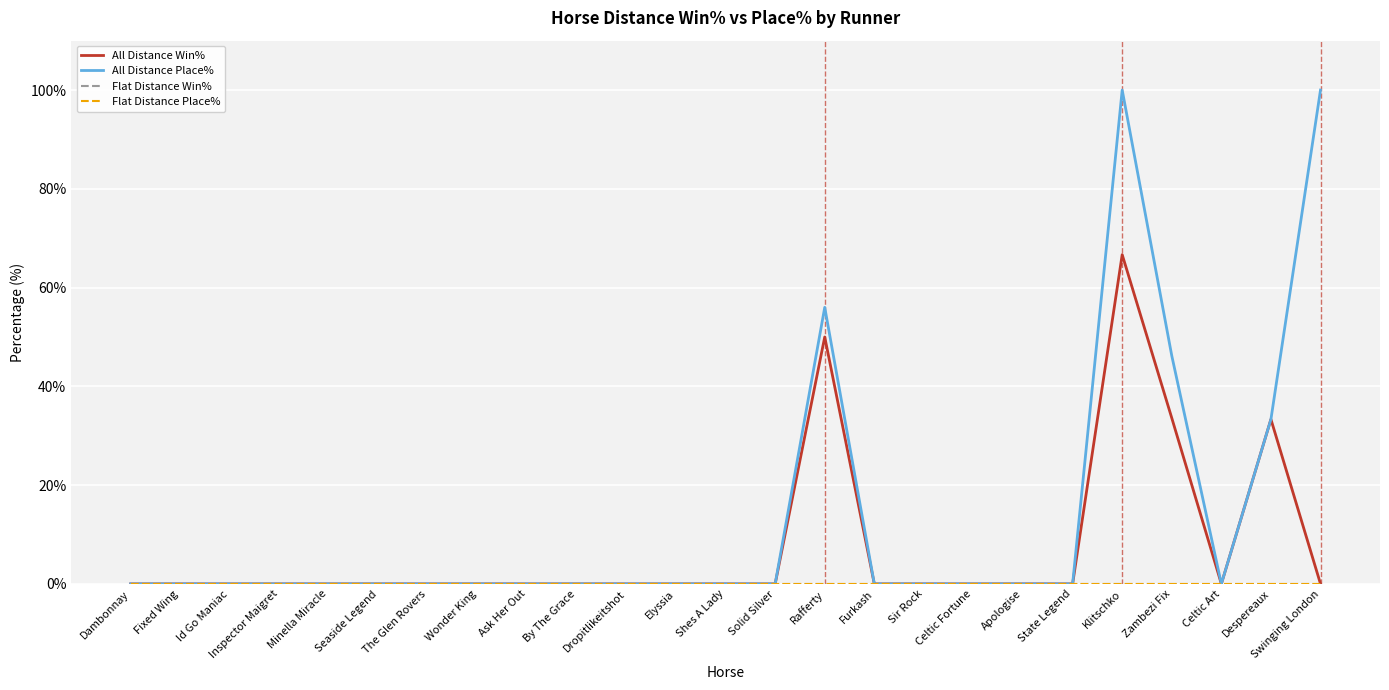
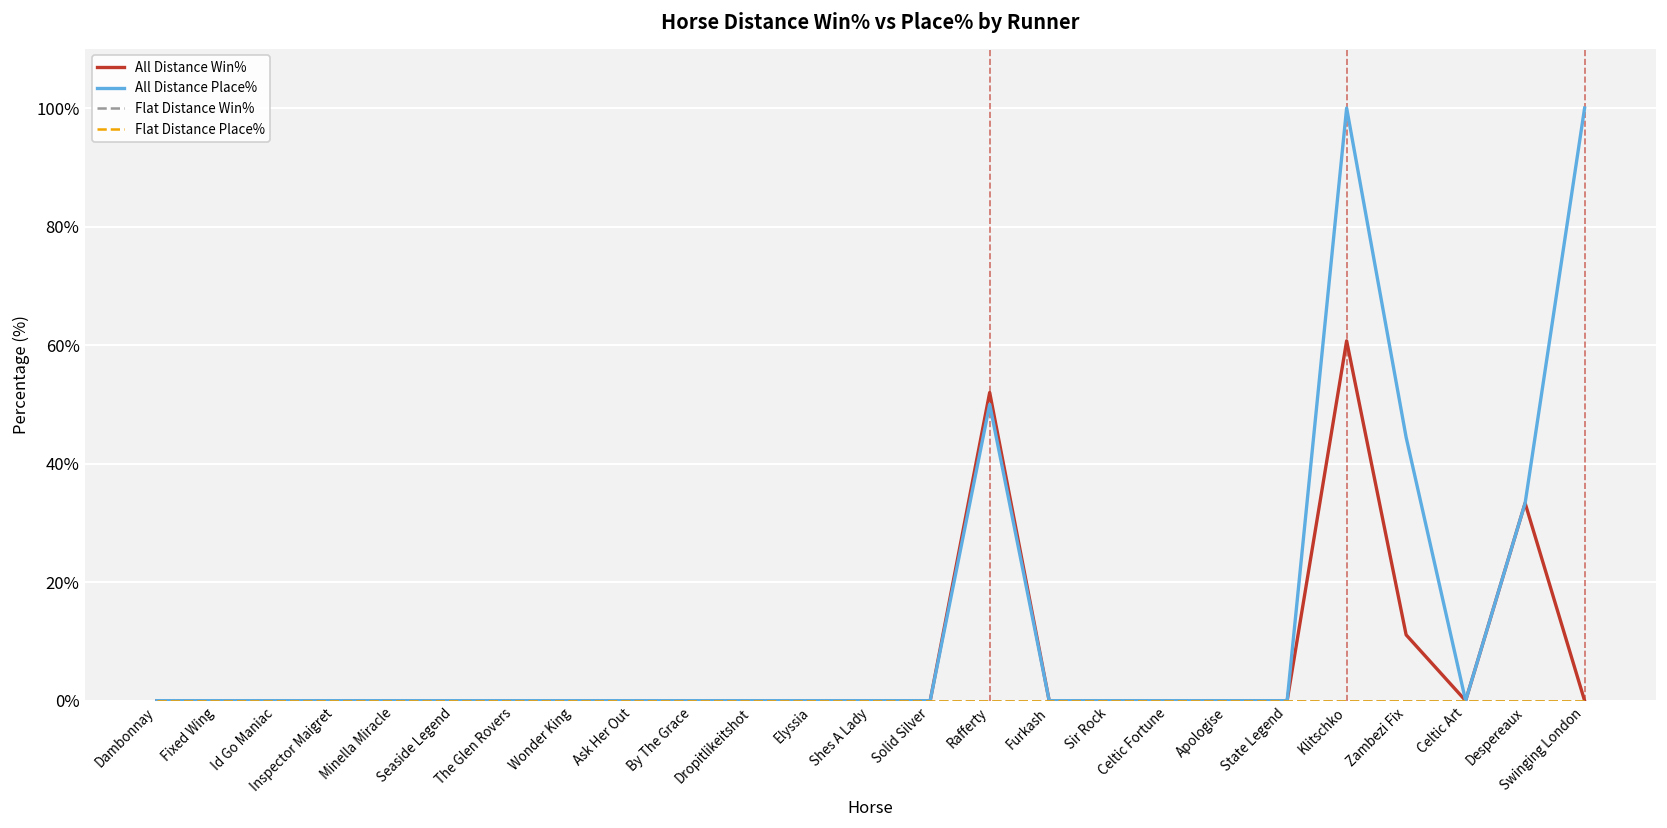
All Distance Win%, Rafferty: 50% -> 52%
All Distance Place%, Rafferty: 56% -> 50%
All Distance Win%, Klitschko: 67% -> 61%
All Distance Win%, Zambezi Fix: 34% -> 11%
All Distance Place%, Zambezi Fix: 46% -> 44%
